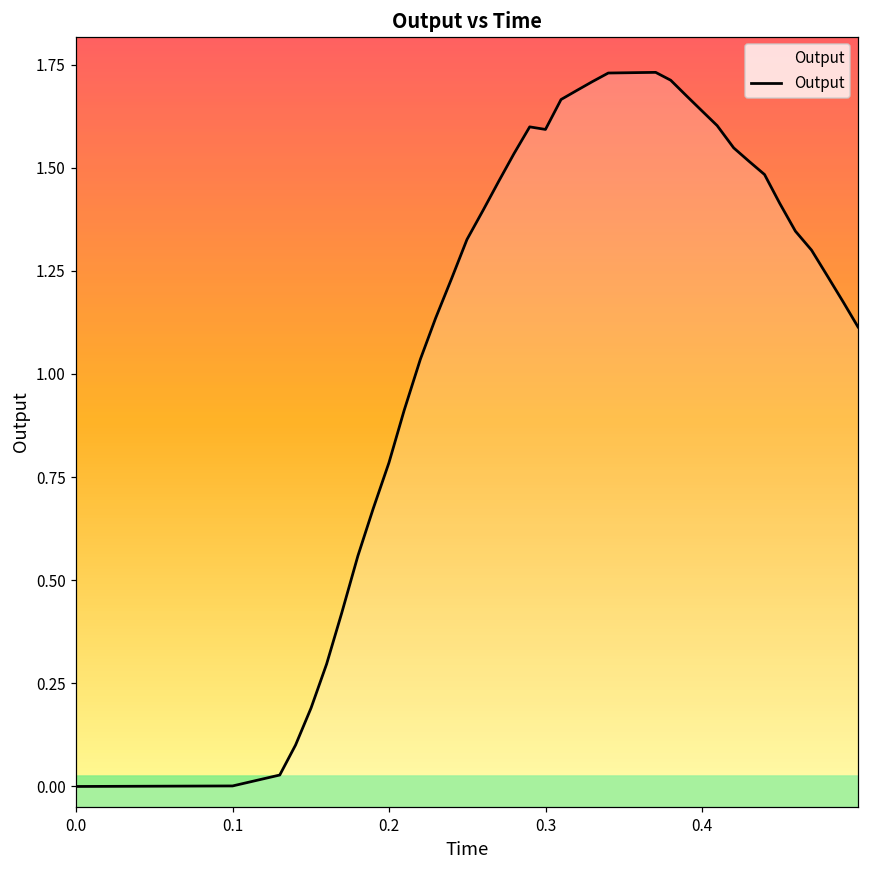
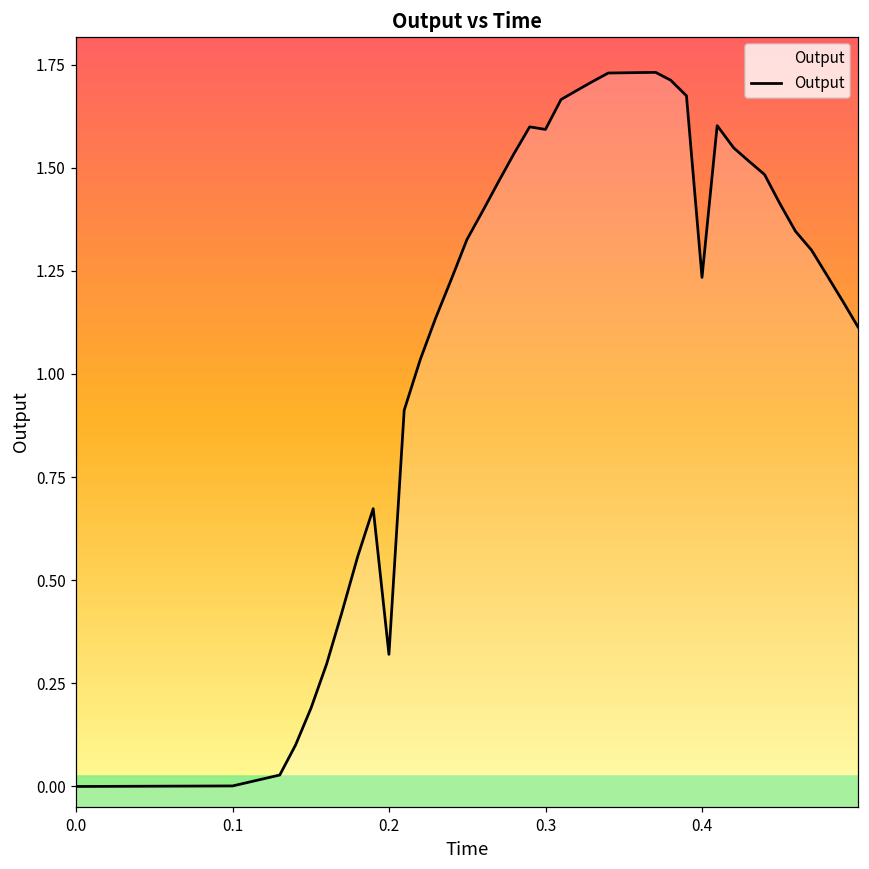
0.2: 0.78 -> 0.32
0.4: 1.64 -> 1.23
